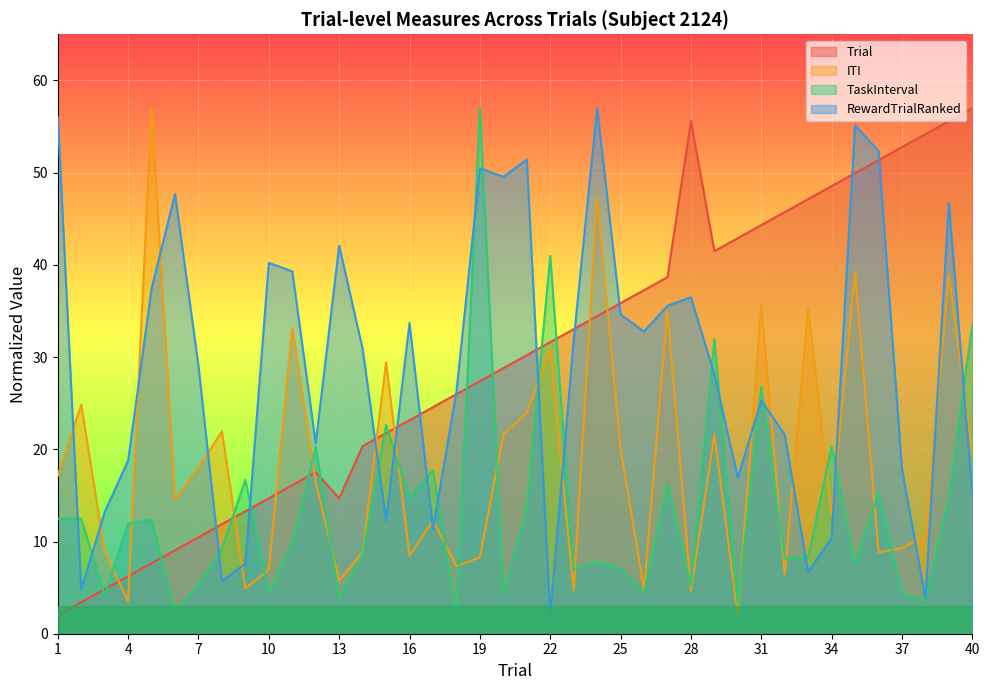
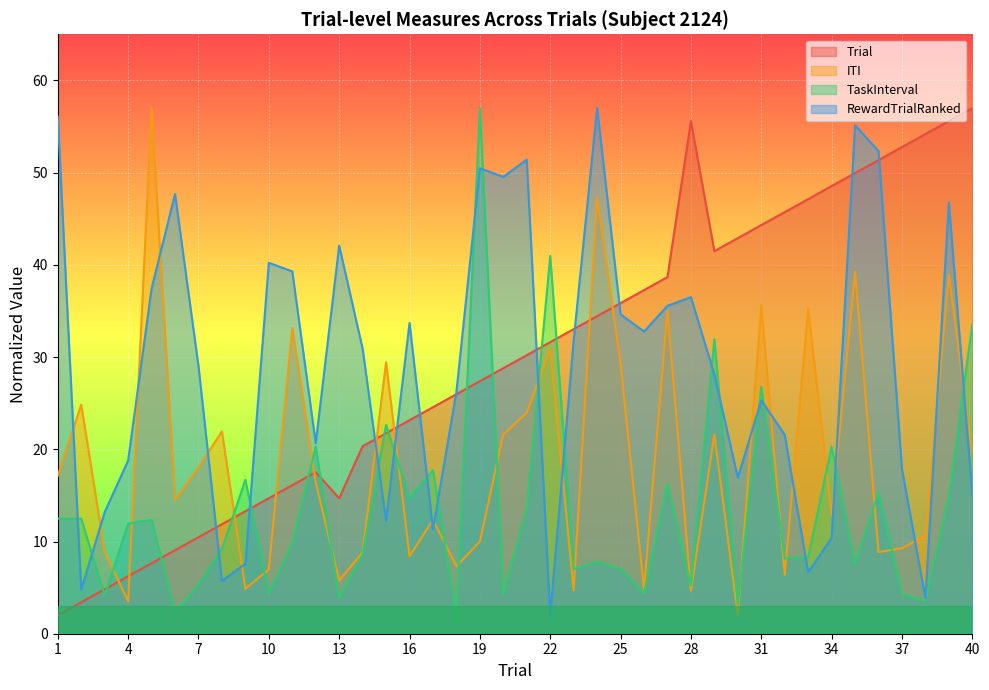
ITI, 19: 8 -> 10
ITI, 25: 20 -> 29
